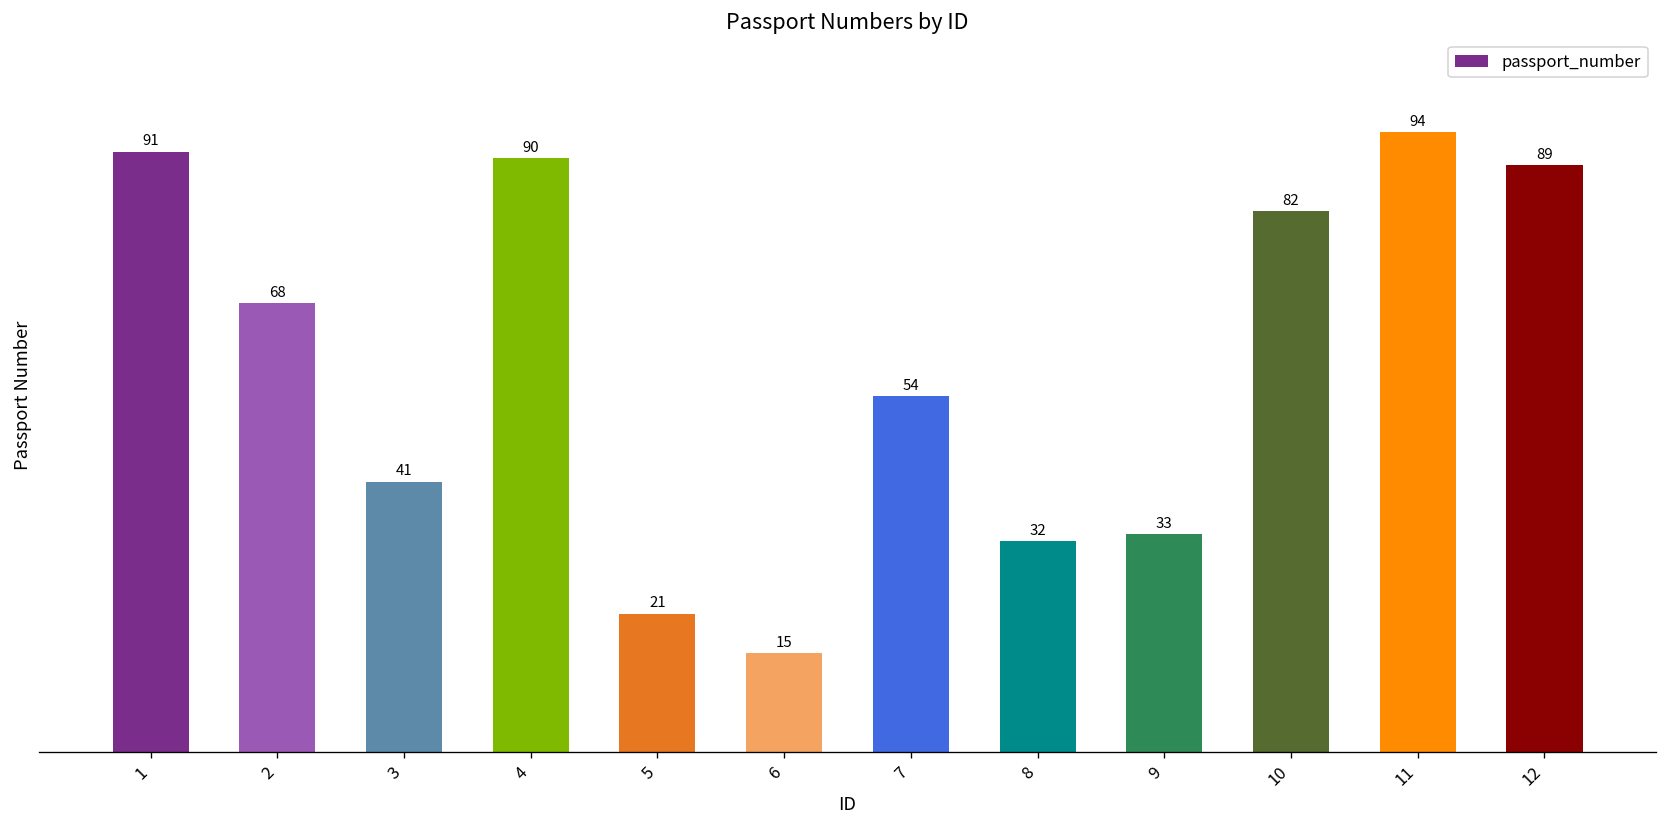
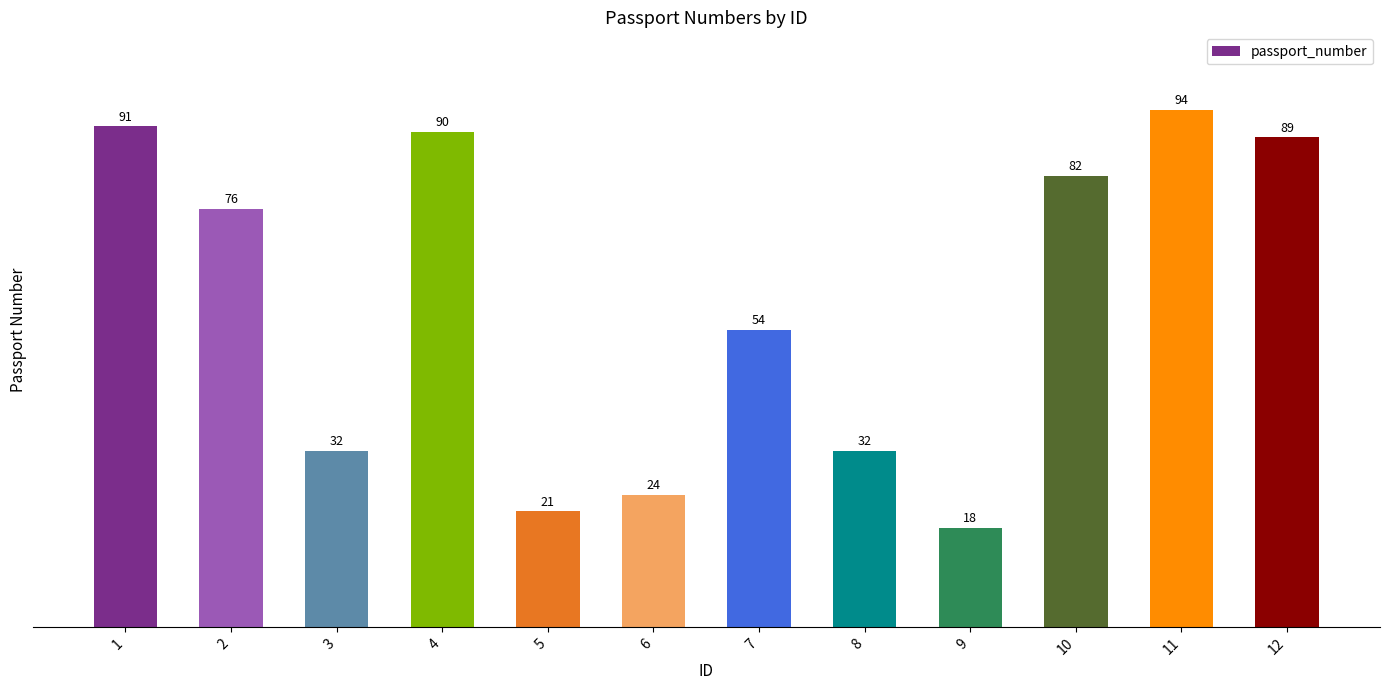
2: 68 -> 76
3: 41 -> 32
6: 15 -> 24
9: 33 -> 18
